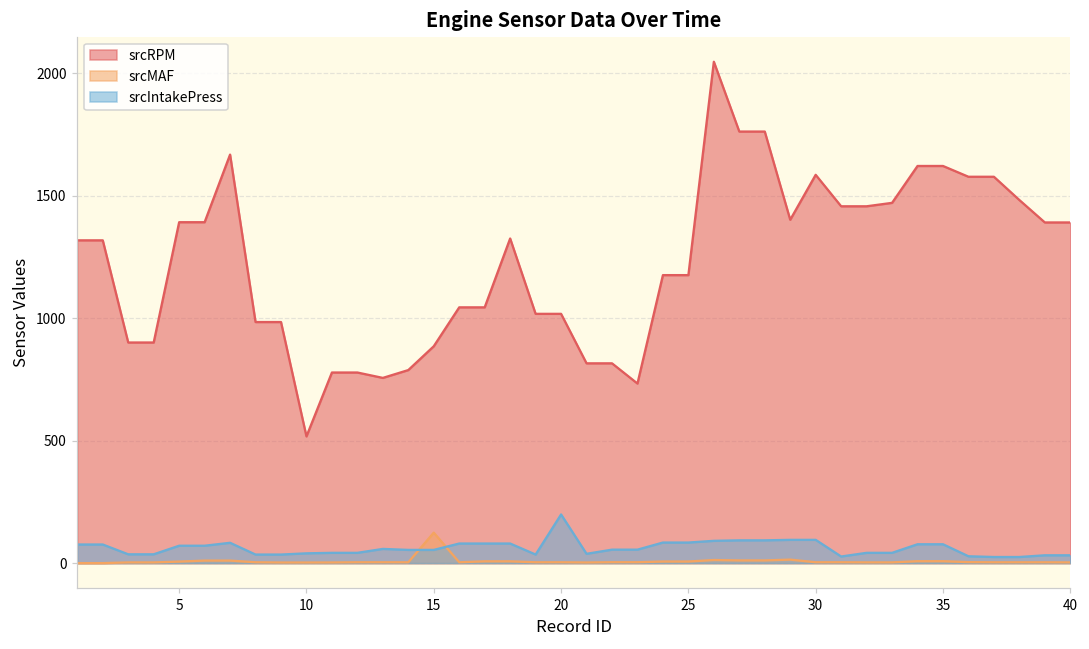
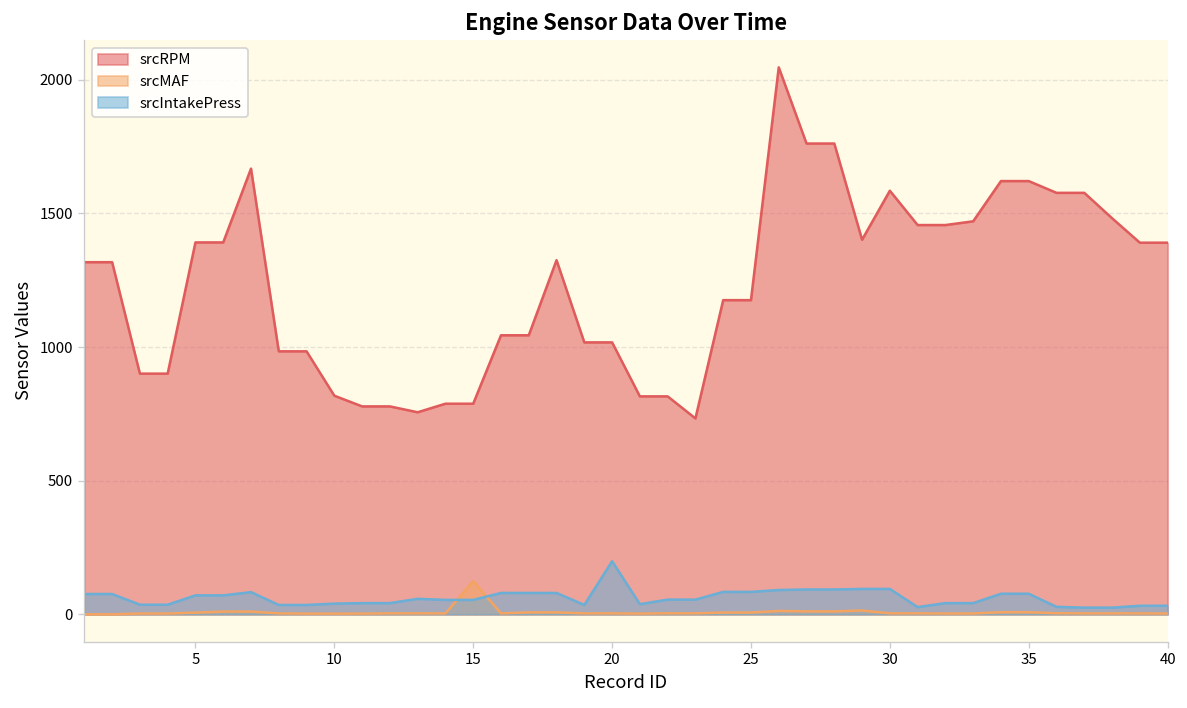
srcRPM, 10: 520 -> 820
srcRPM, 15: 890 -> 790
